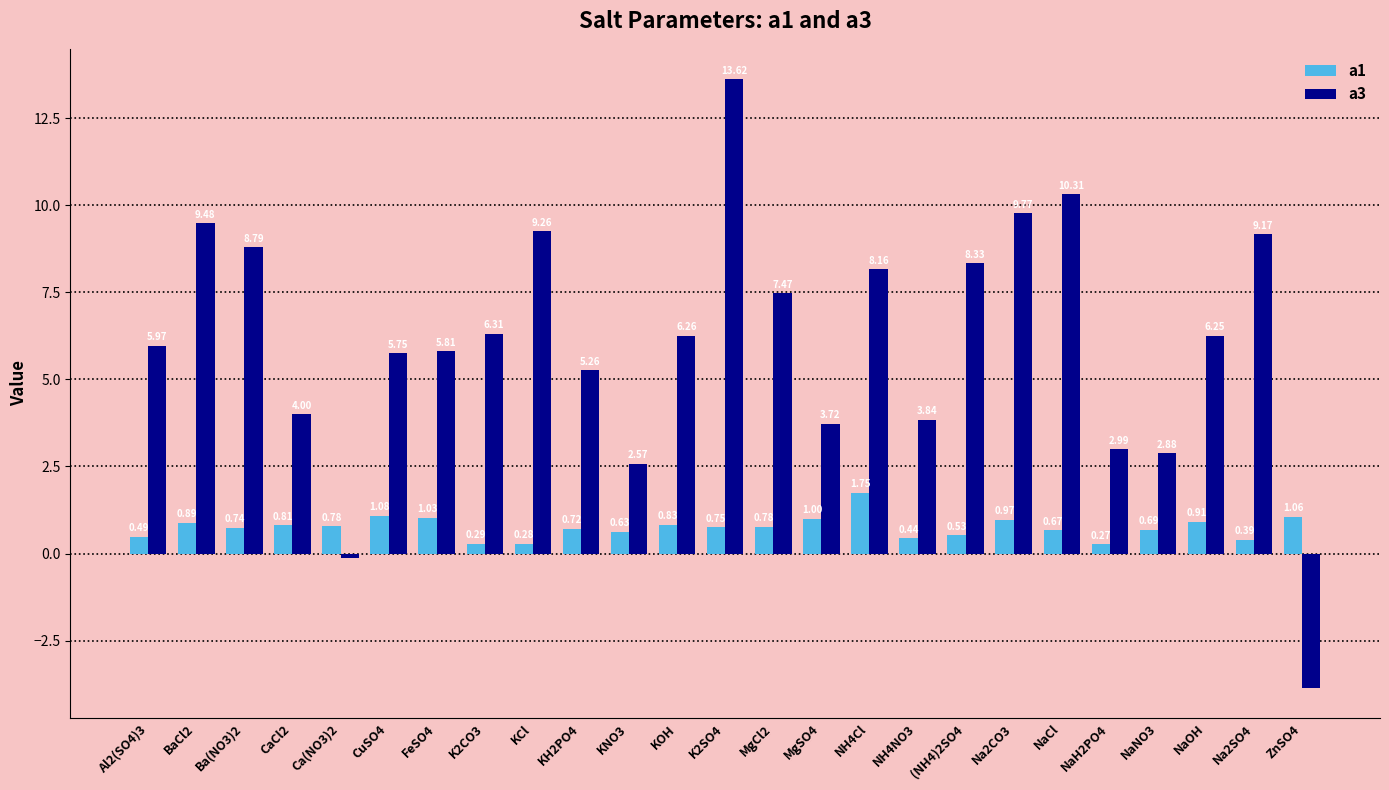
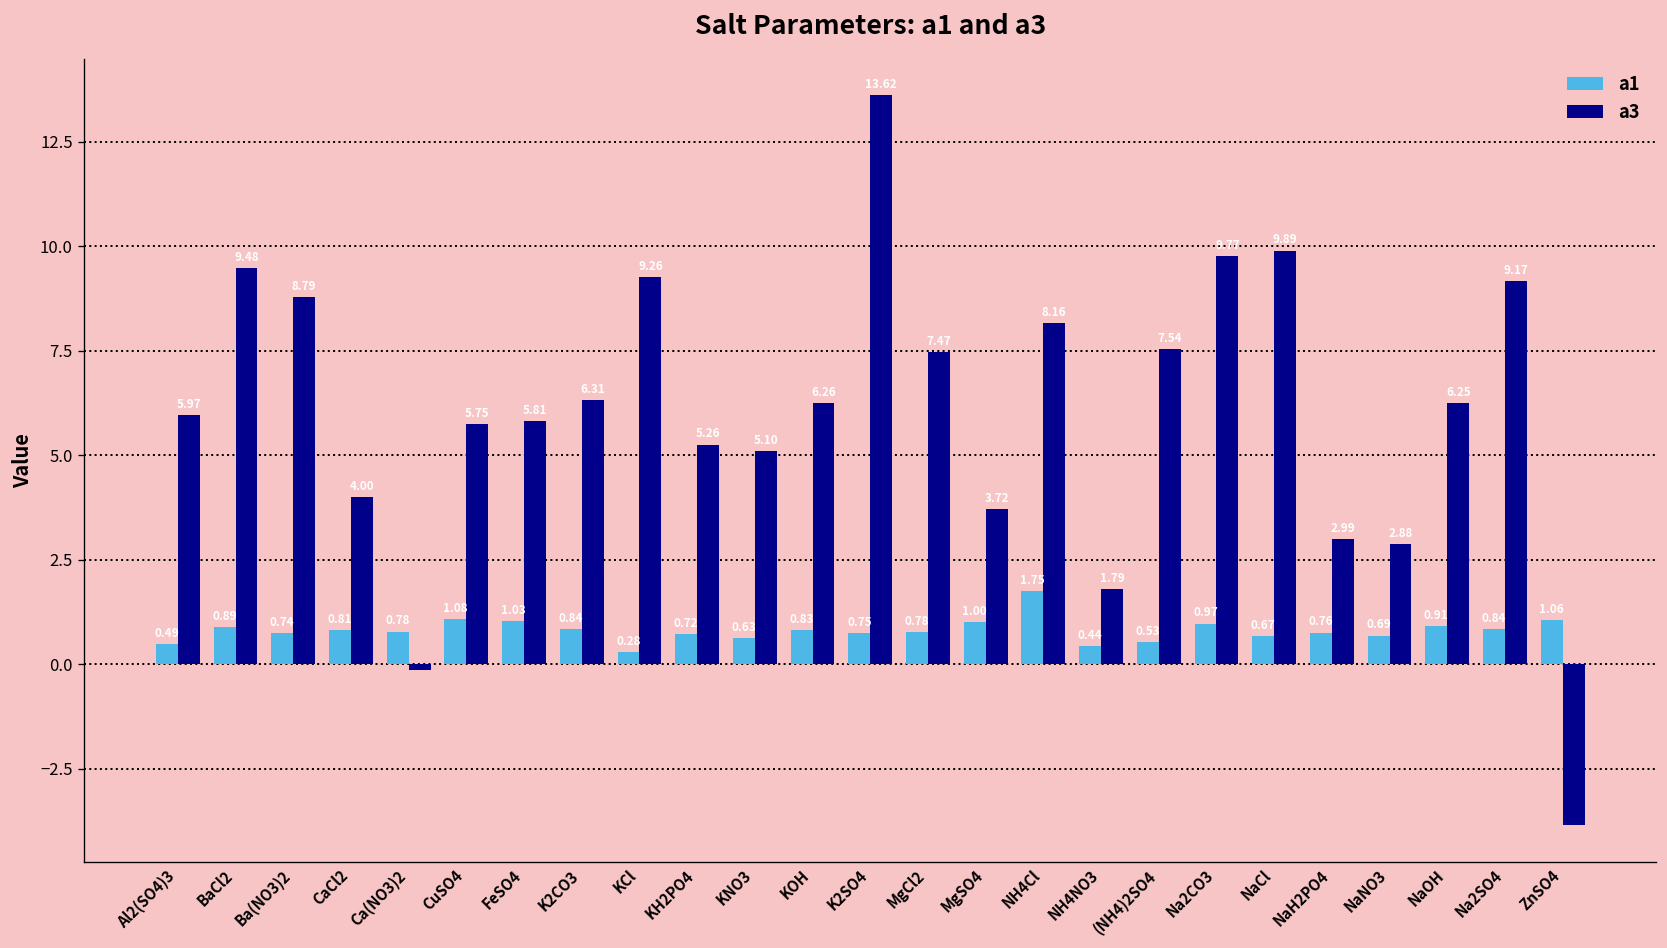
a1, K2CO3: 0.29 -> 0.84
a3, KNO3: 2.57 -> 5.10
a3, NH4NO3: 3.84 -> 1.79
a3, (NH4)2SO4: 8.33 -> 7.54
a3, NaCl: 10.31 -> 9.89
a1, NaH2PO4: 0.27 -> 0.76
a1, Na2SO4: 0.39 -> 0.84
